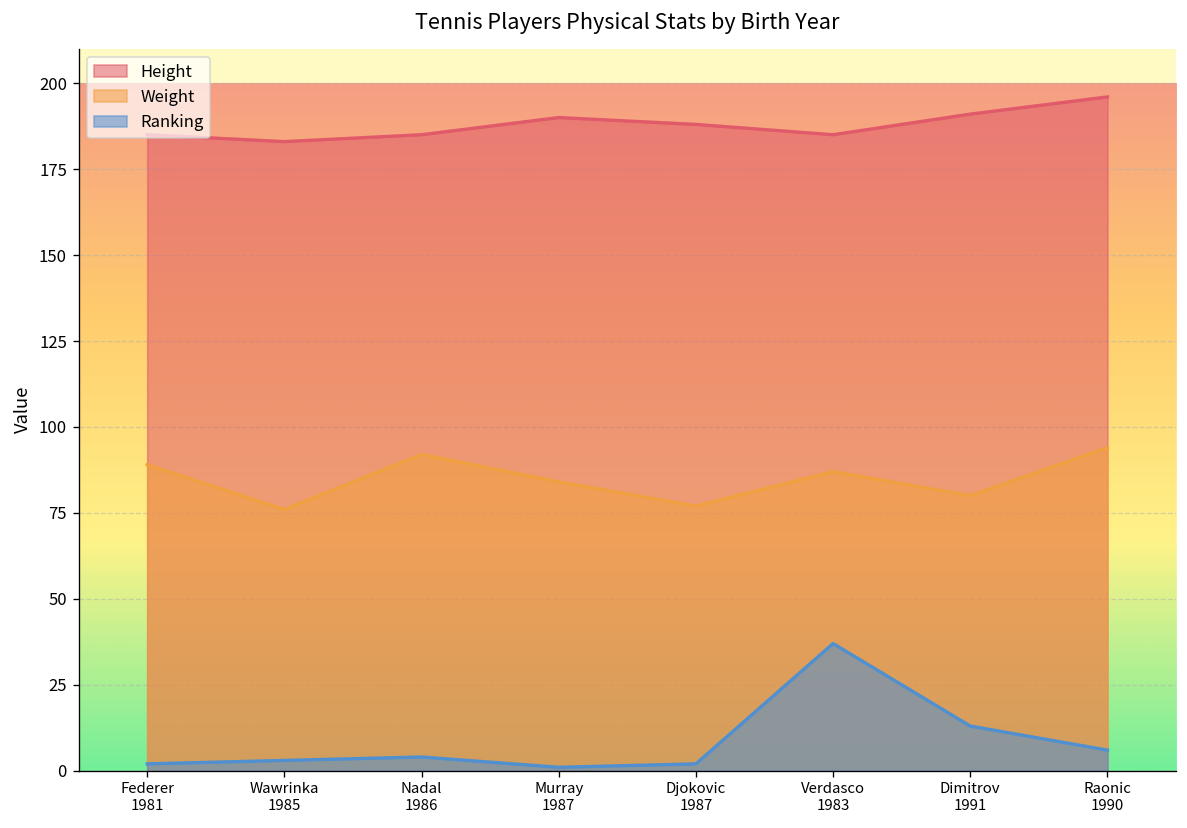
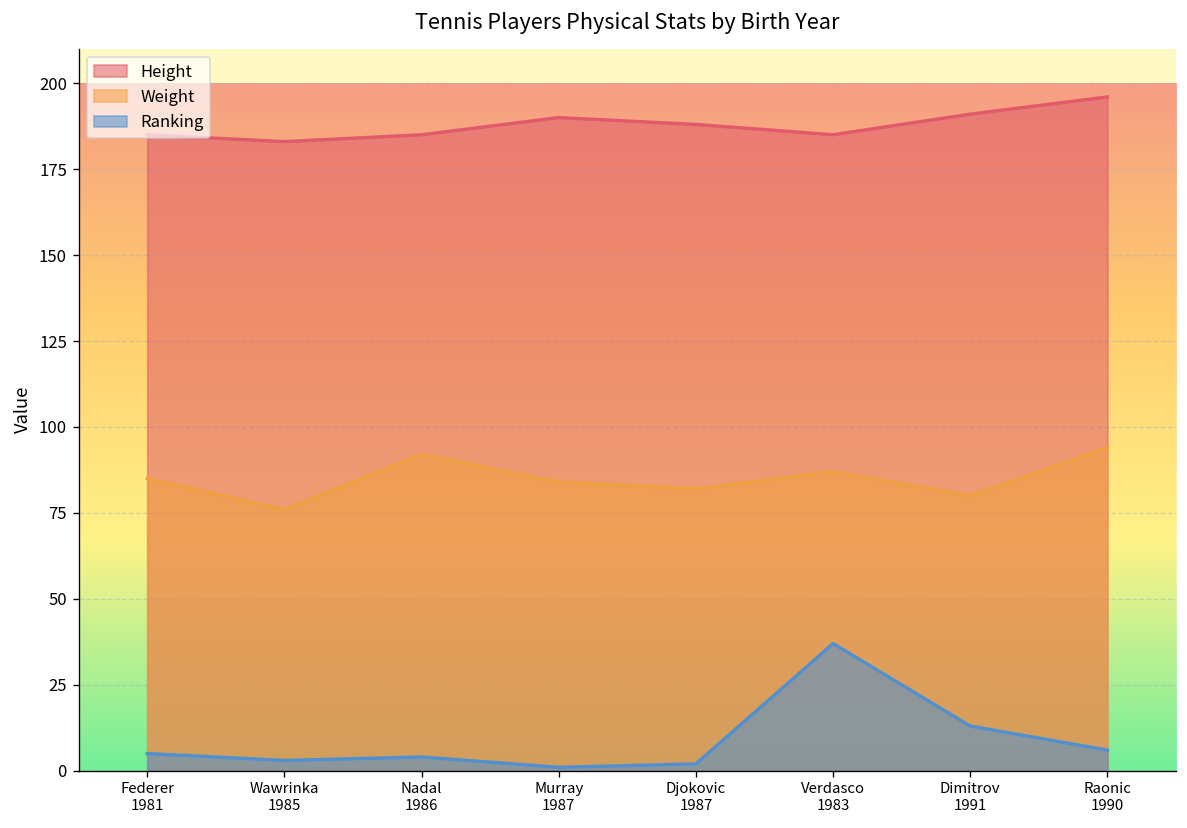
Weight, Federer 1981: 89 -> 85
Ranking, Federer 1981: 2 -> 5
Weight, Djokovic 1987: 77 -> 82
